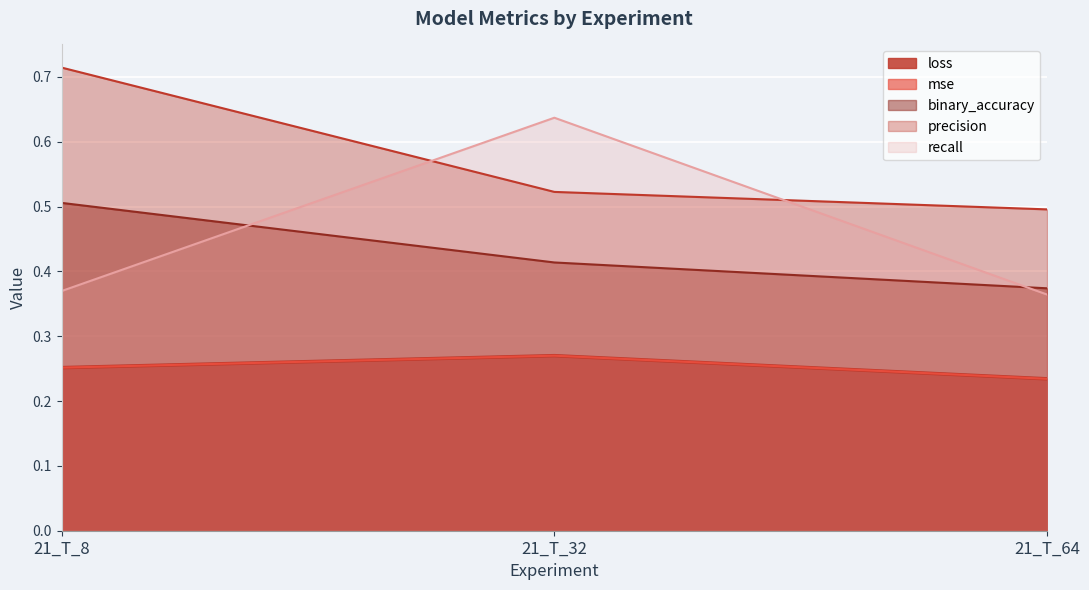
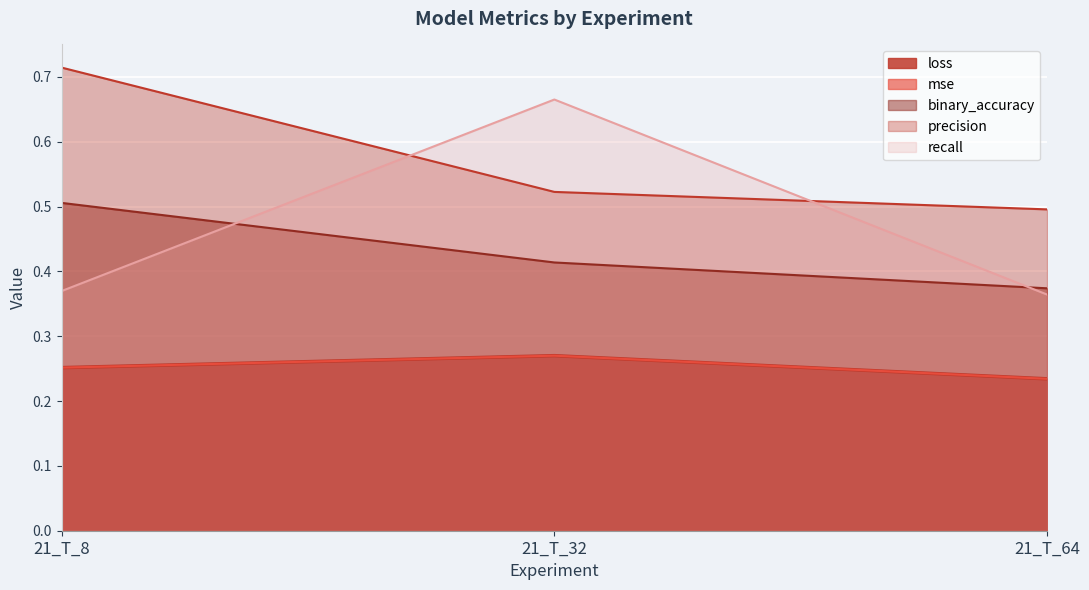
recall, 21_T_32: 0.64 -> 0.67
